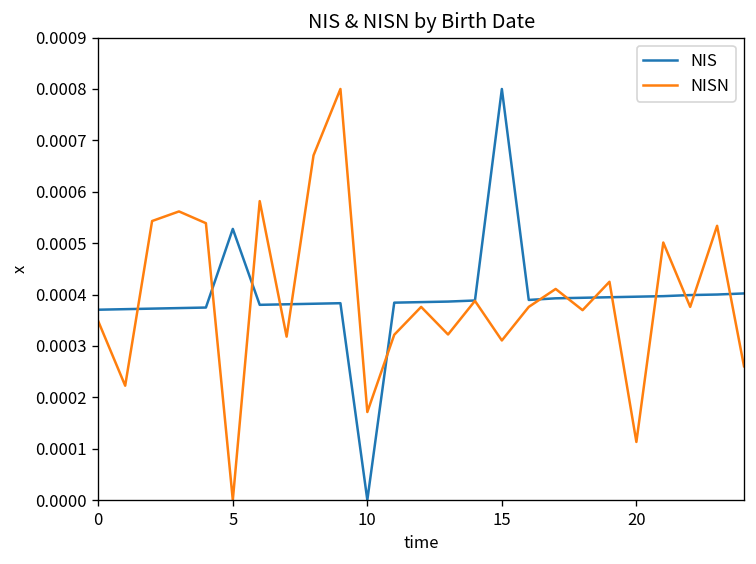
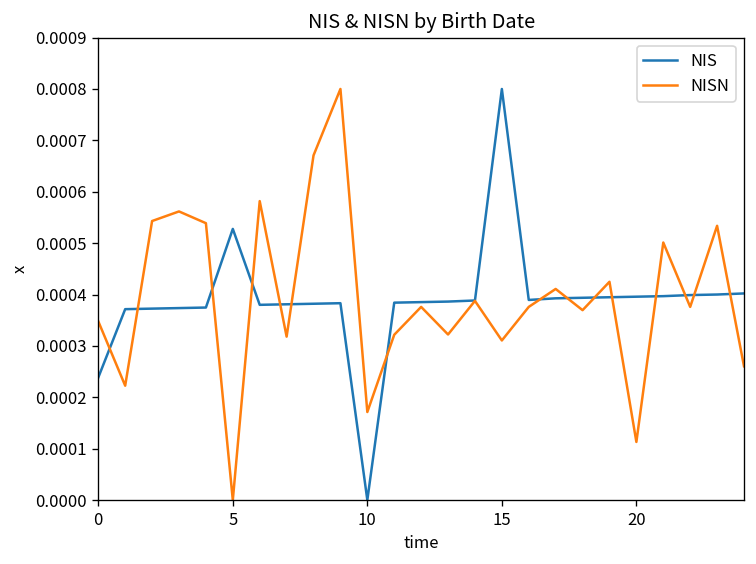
NIS, 0: 0.00037 -> 0.00024
